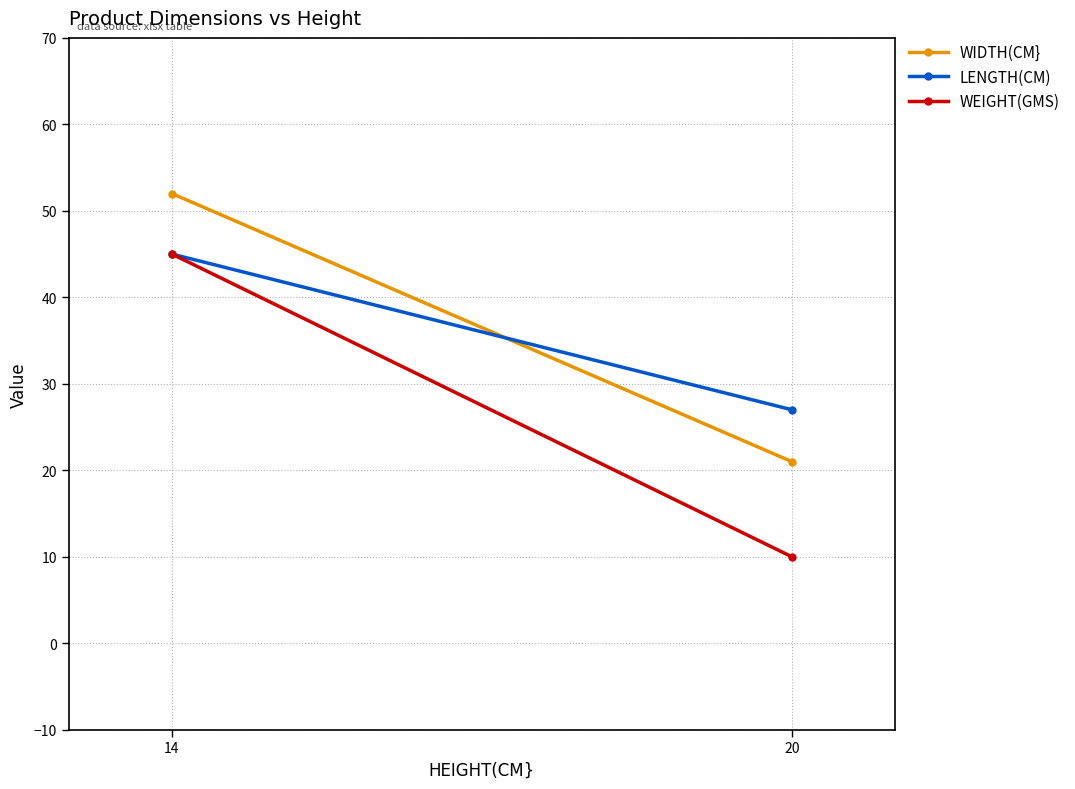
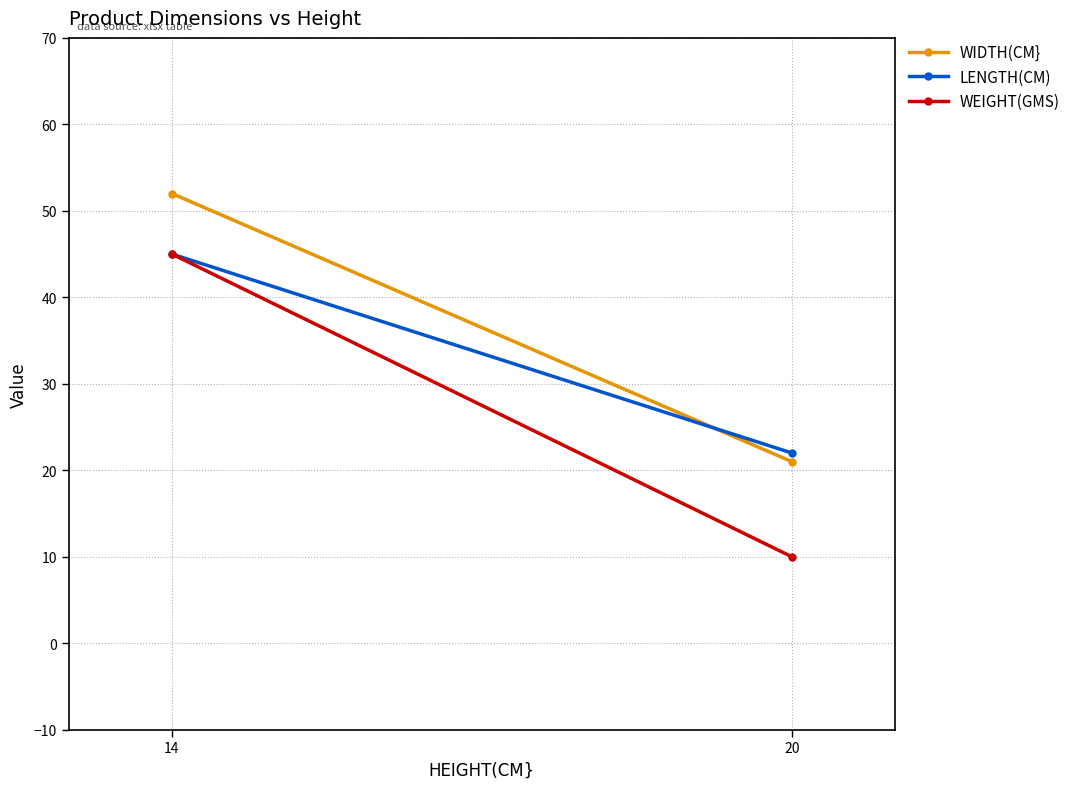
LENGTH(CM), 20: 27 -> 22
